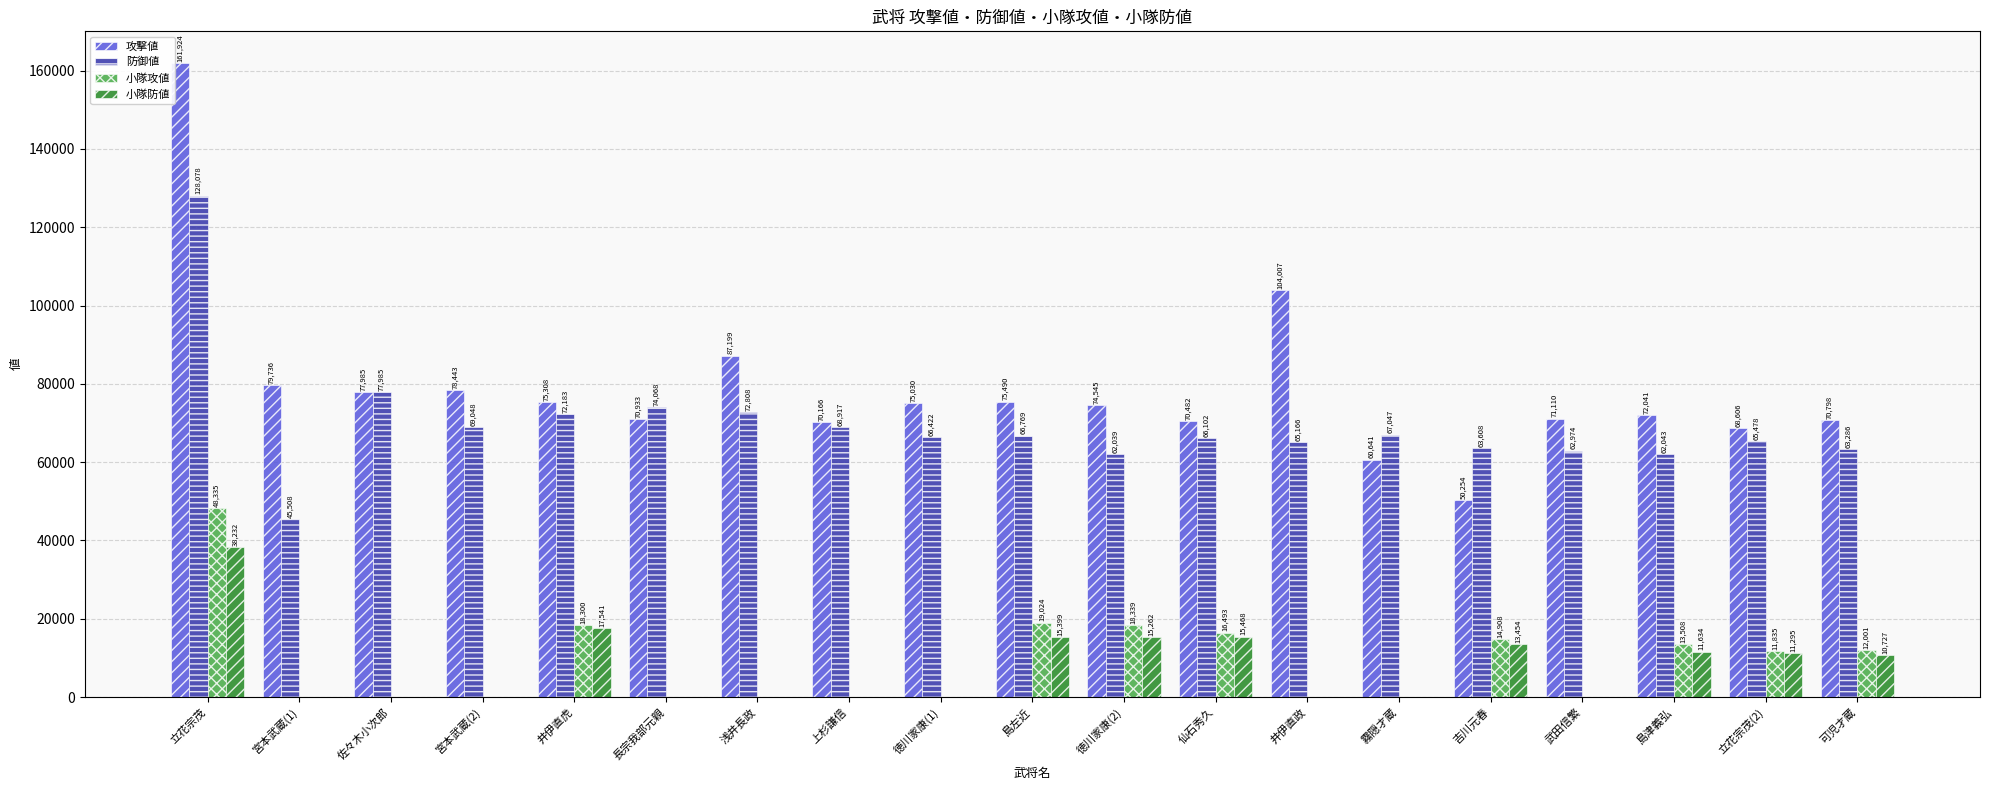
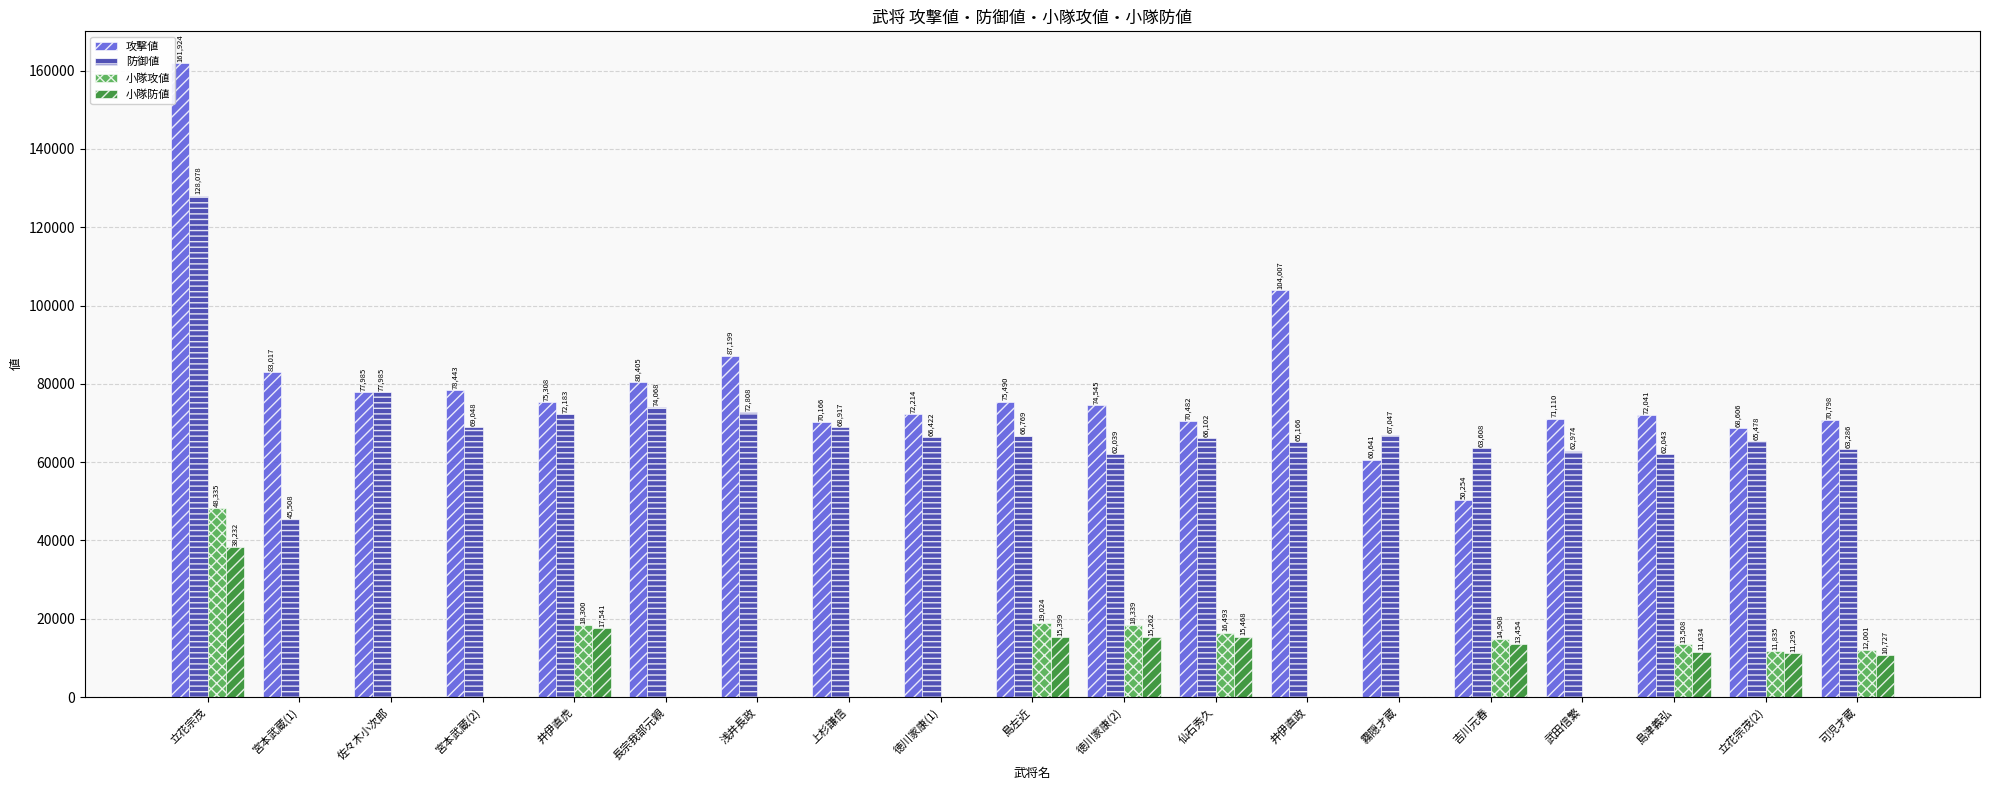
攻撃値, 宮本武蔵(1): 79,736 -> 83,017
攻撃値, 長宗我部元親: 70,933 -> 80,405
攻撃値, 徳川家康(1): 75,030 -> 72,214
